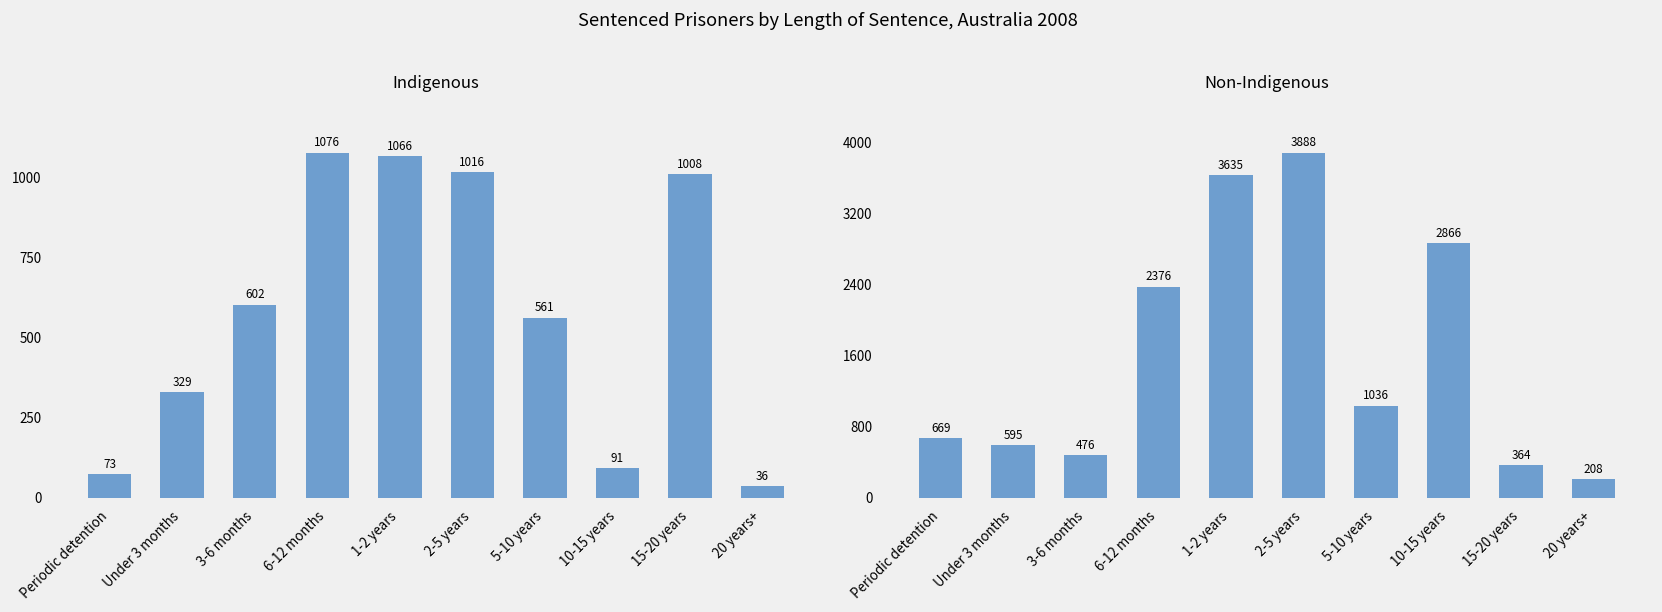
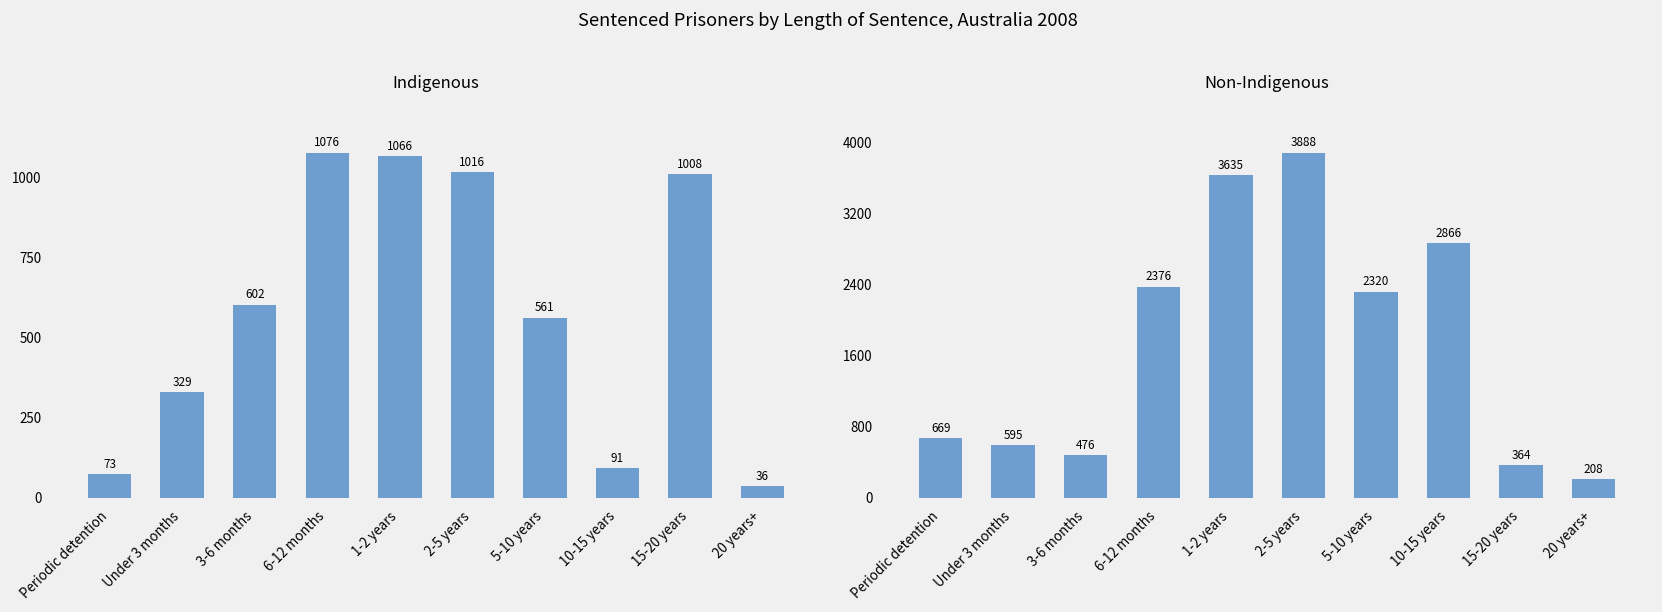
Non-Indigenous, 5-10 years: 1036 -> 2320
